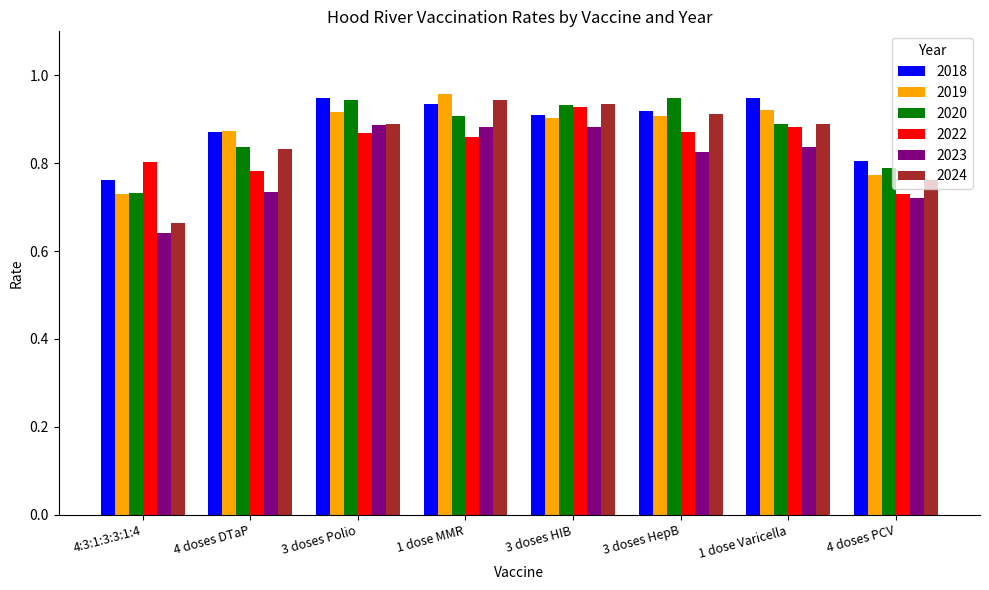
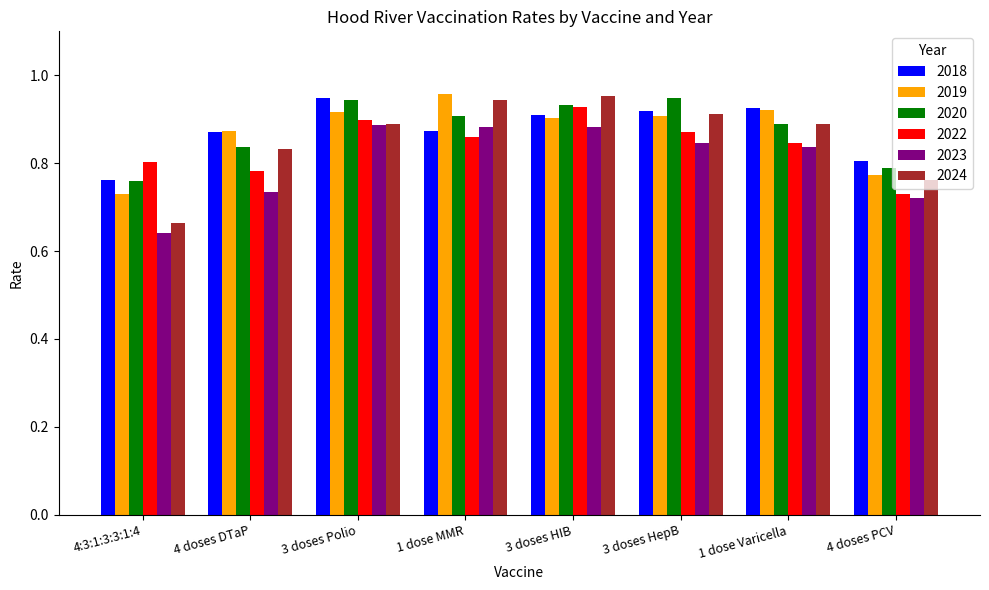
2020, 4:3:1:3:3:1:4: 0.73 -> 0.76
2022, 3 doses Polio: 0.87 -> 0.90
2018, 1 dose MMR: 0.93 -> 0.87
2024, 3 doses HIB: 0.93 -> 0.95
2023, 3 doses HepB: 0.83 -> 0.85
2018, 1 dose Varicella: 0.95 -> 0.93
2022, 1 dose Varicella: 0.88 -> 0.85
